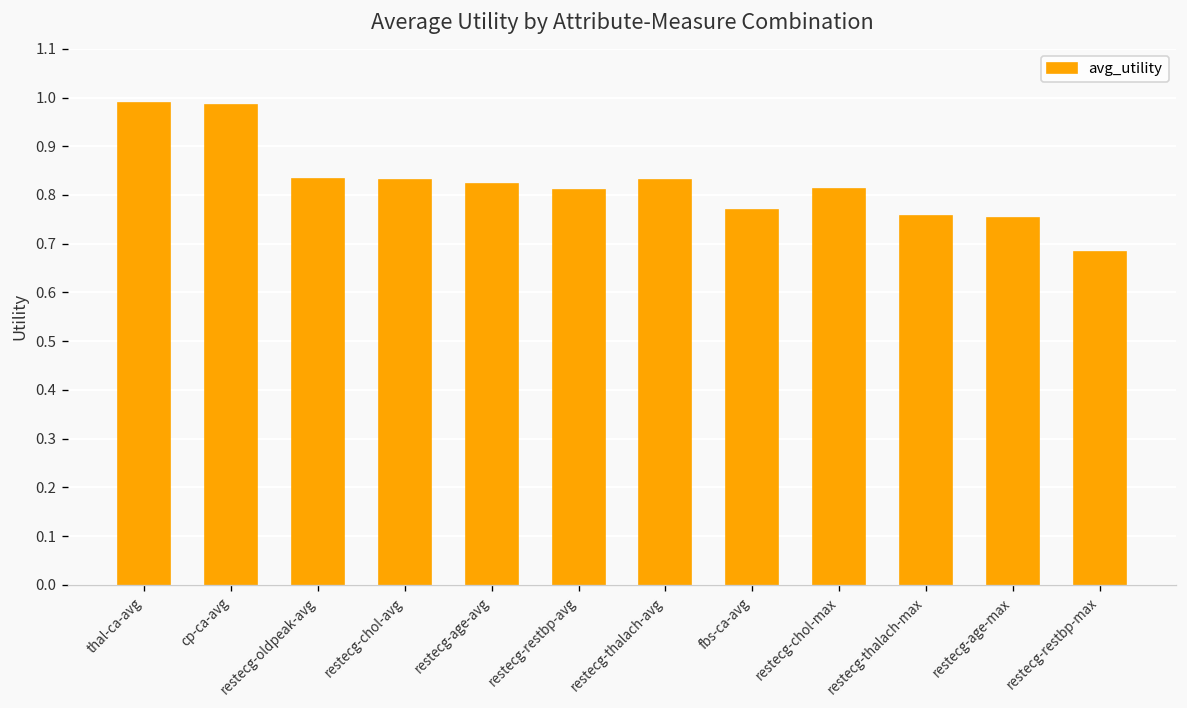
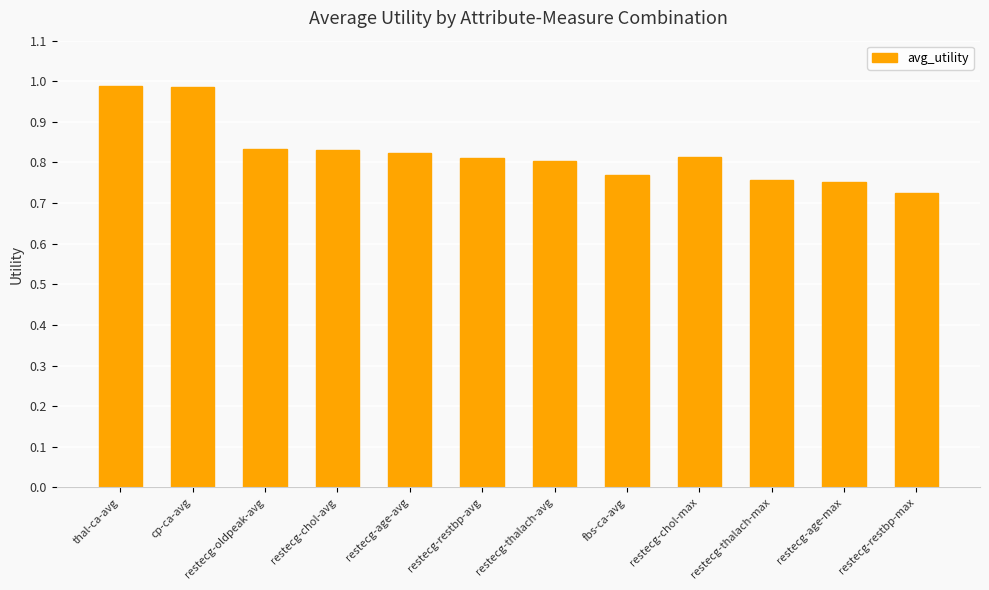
restecg-thalach-avg: 0.83 -> 0.80
restecg-restbp-max: 0.68 -> 0.72
